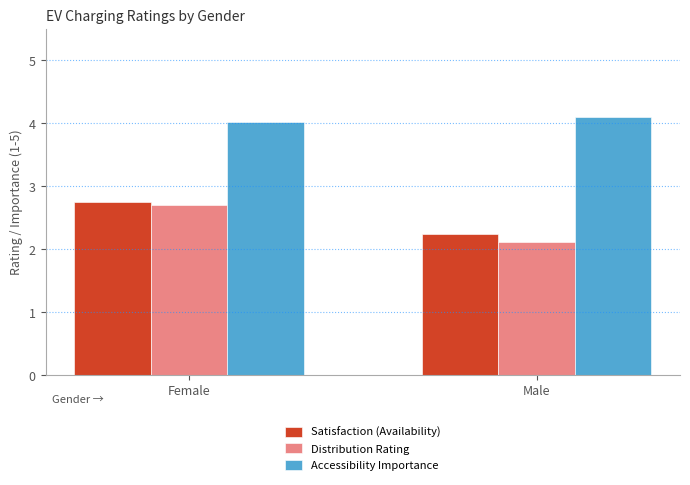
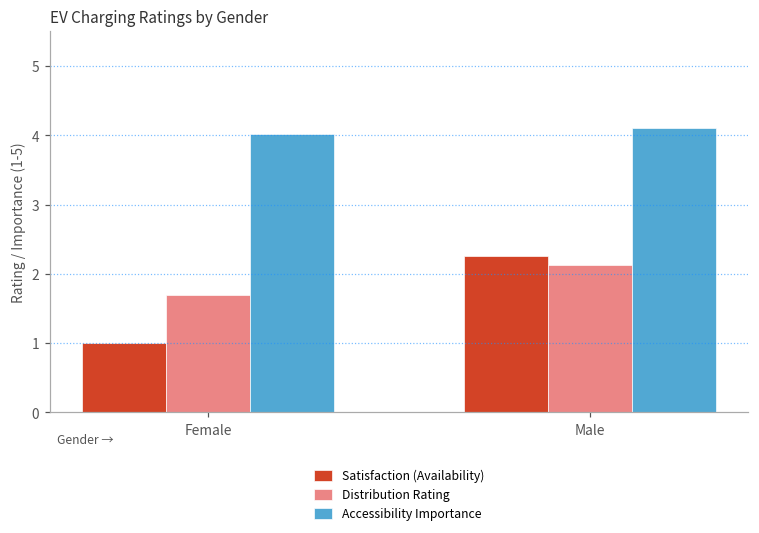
Satisfaction (Availability), Female: 2.8 -> 1.0
Distribution Rating, Female: 2.7 -> 1.7
